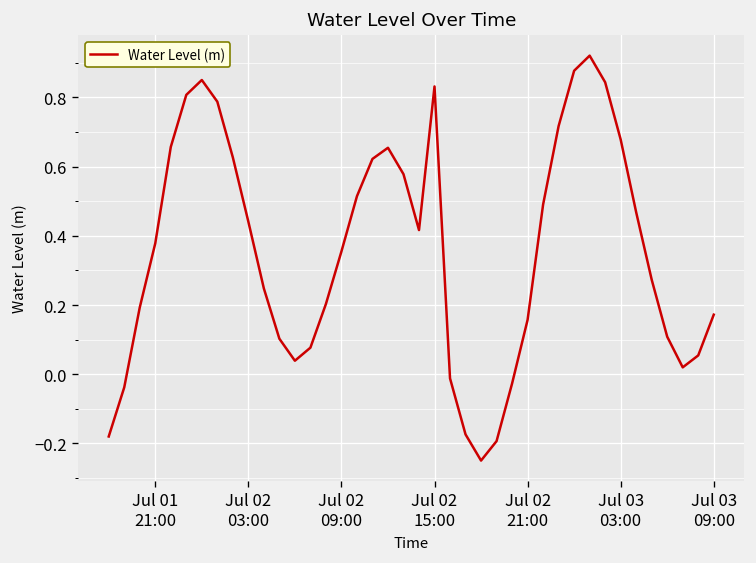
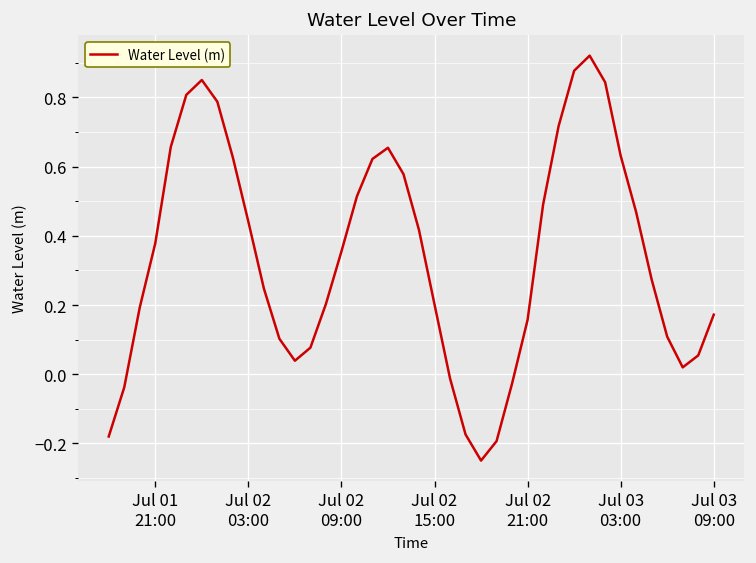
Jul 02 15:00: 0.83 -> 0.20
Jul 03 03:00: 0.68 -> 0.63
